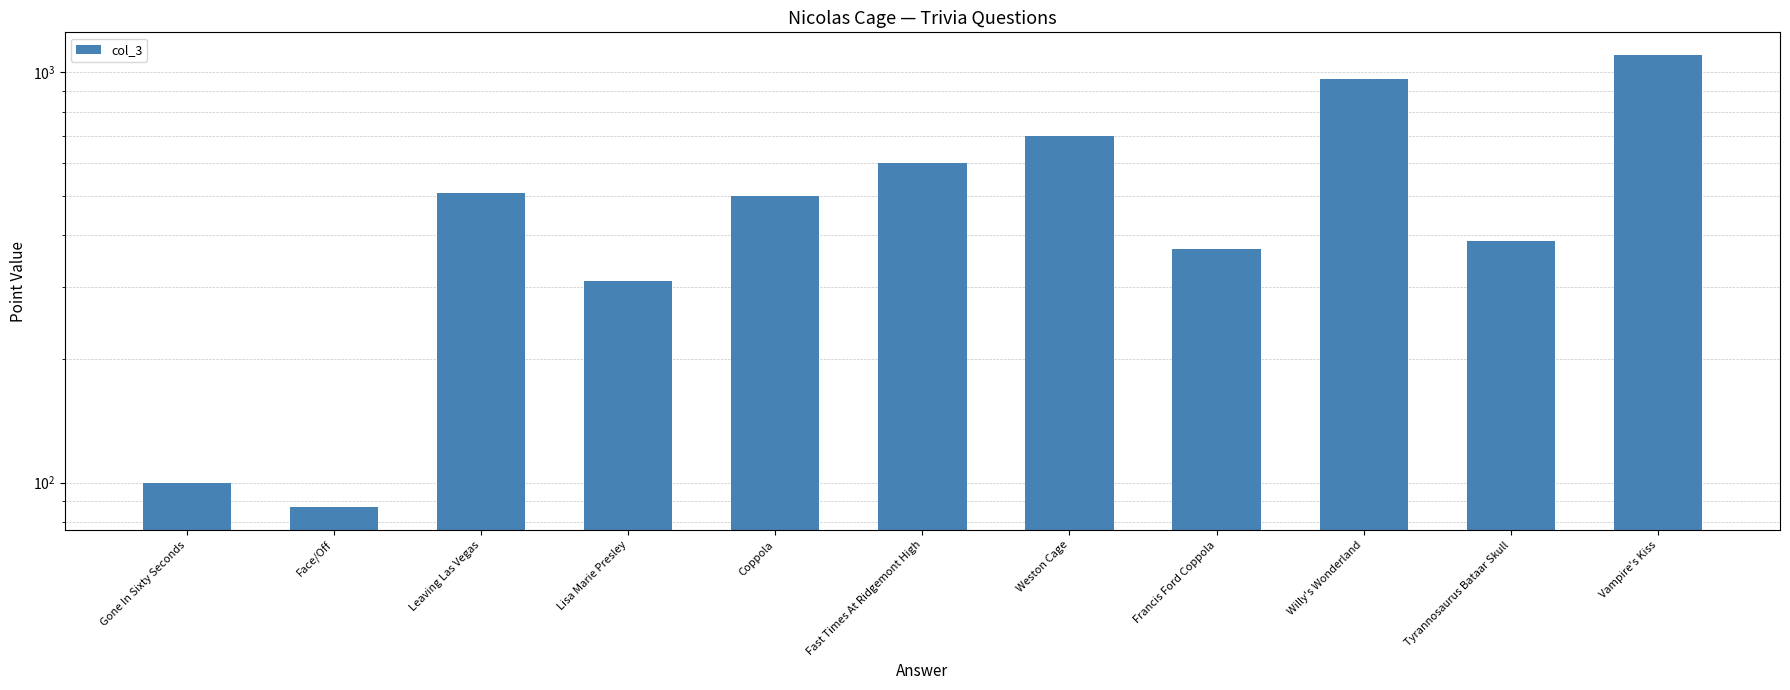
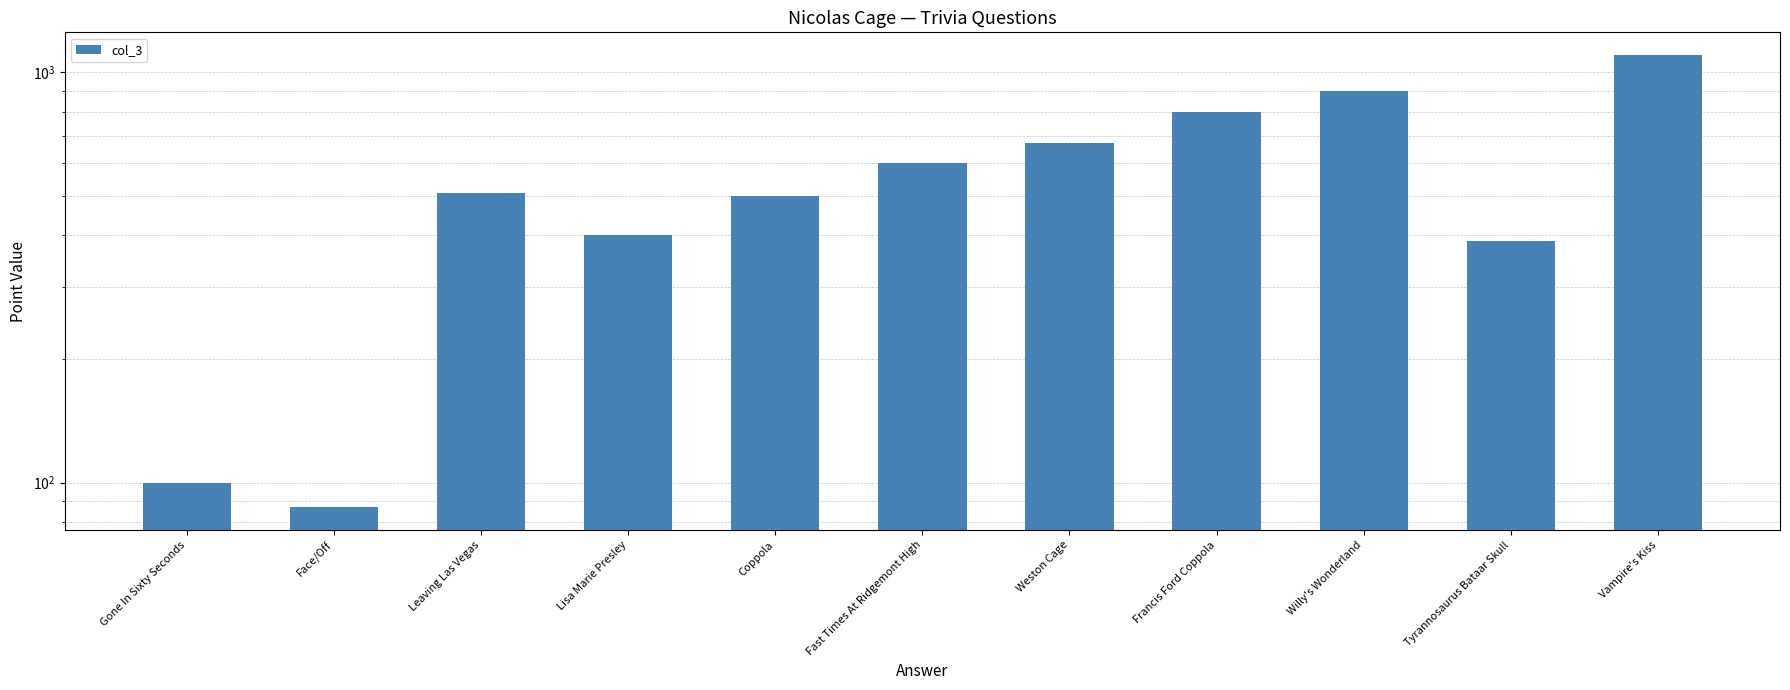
Lisa Marie Presley: 310 -> 400
Weston Cage: 700 -> 670
Francis Ford Coppola: 370 -> 800
Willy's Wonderland: 960 -> 900
